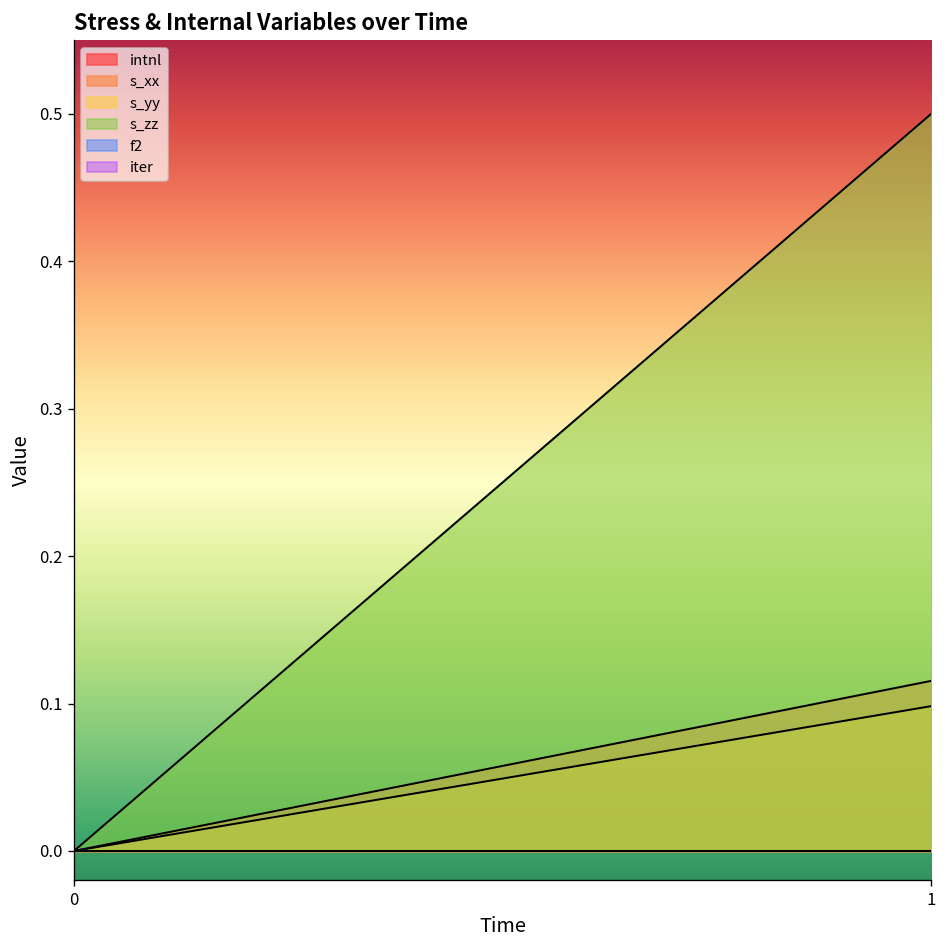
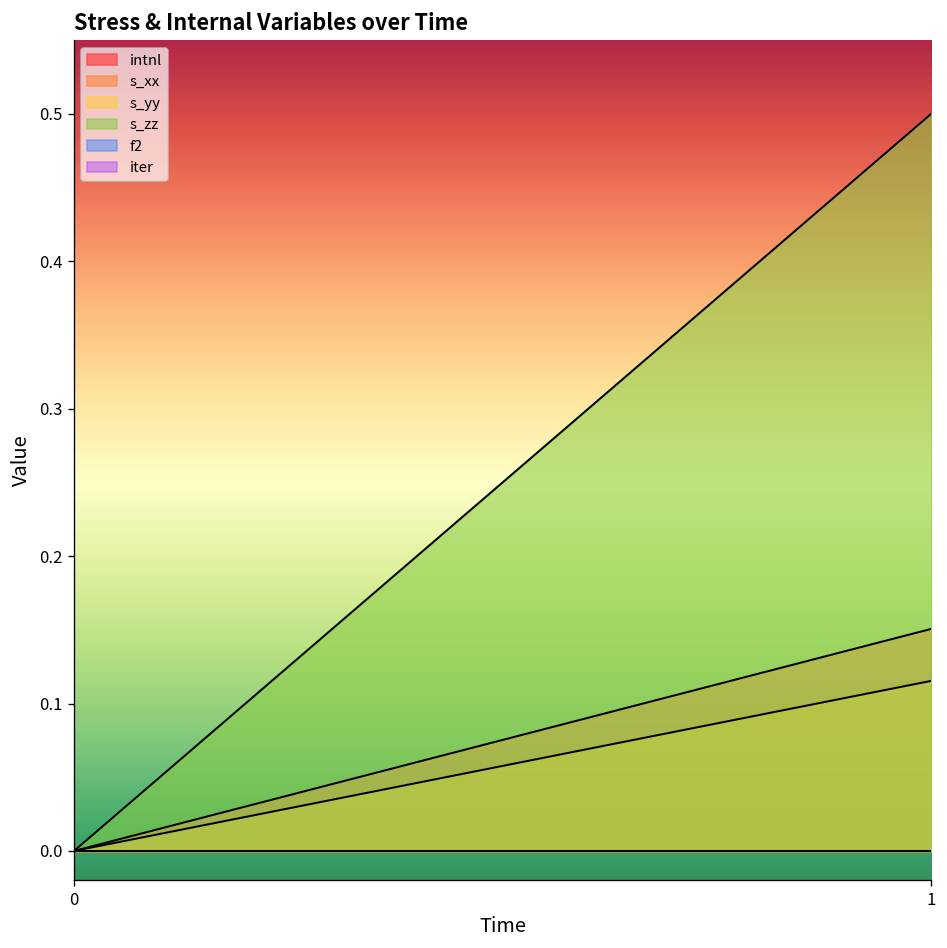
s_xx, 1: 0.115 -> 0.151
s_yy, 1: 0.098 -> 0.115
